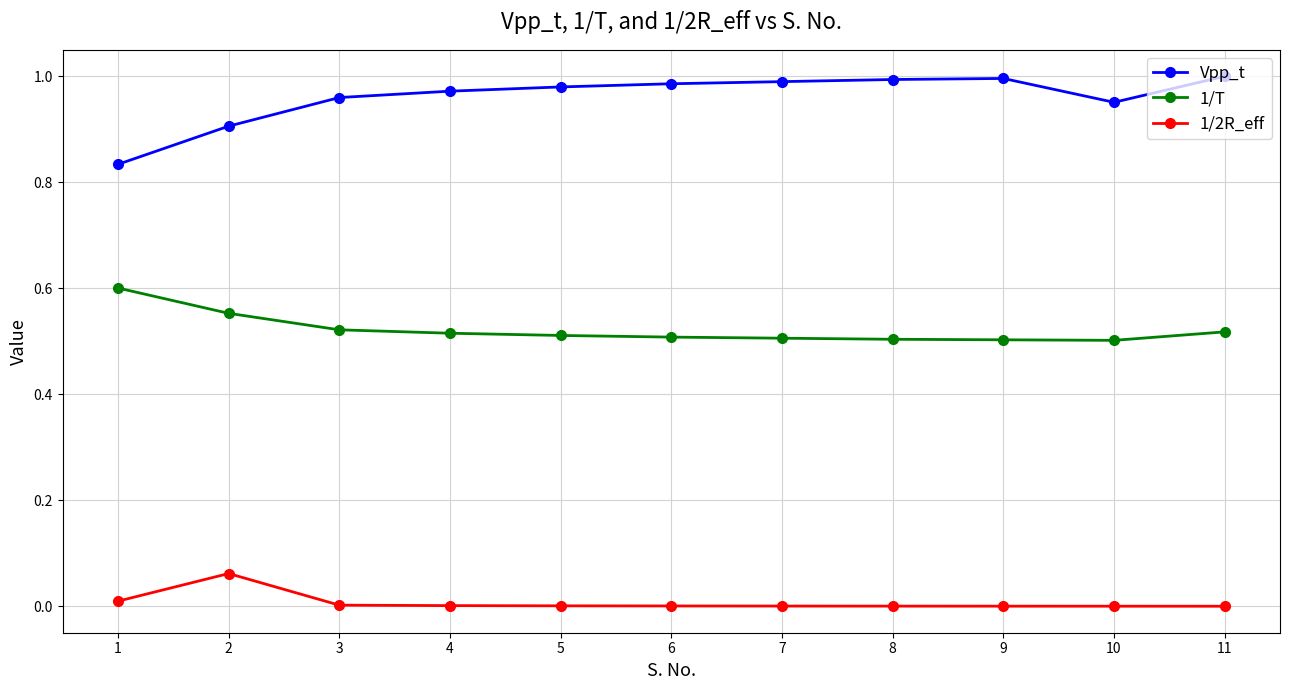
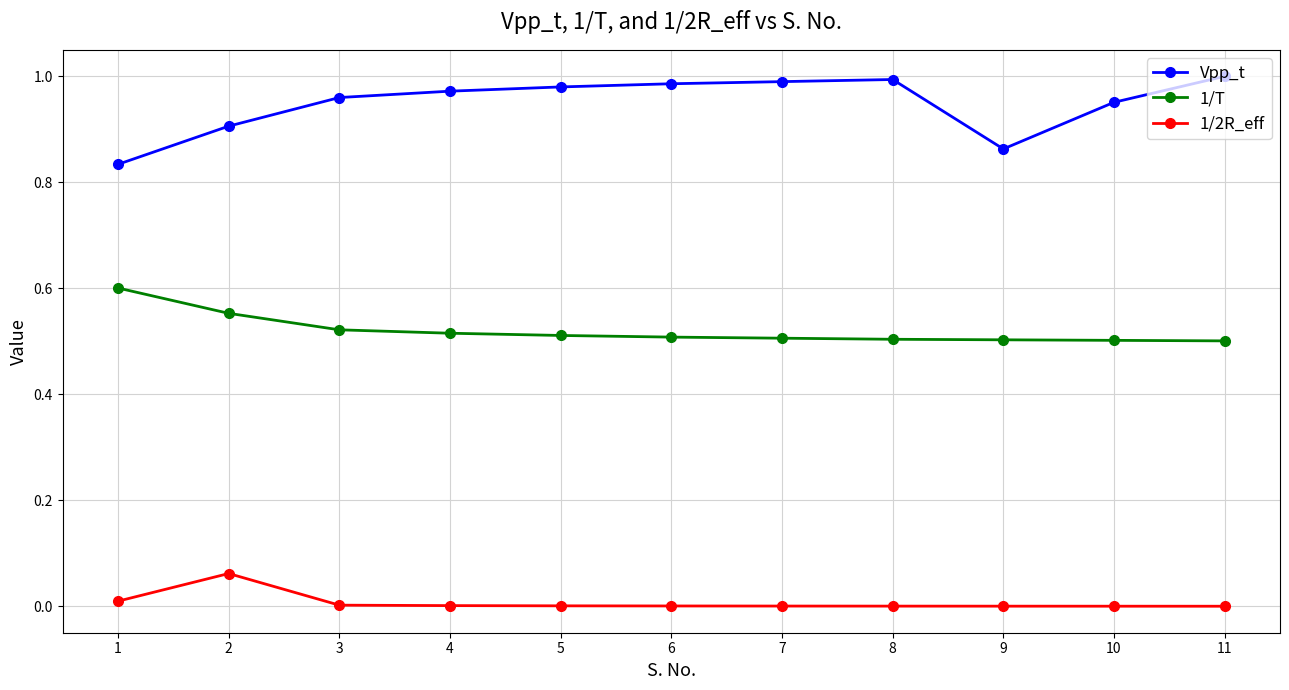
Vpp_t, 9: 1.00 -> 0.86
1/T, 11: 0.52 -> 0.50
